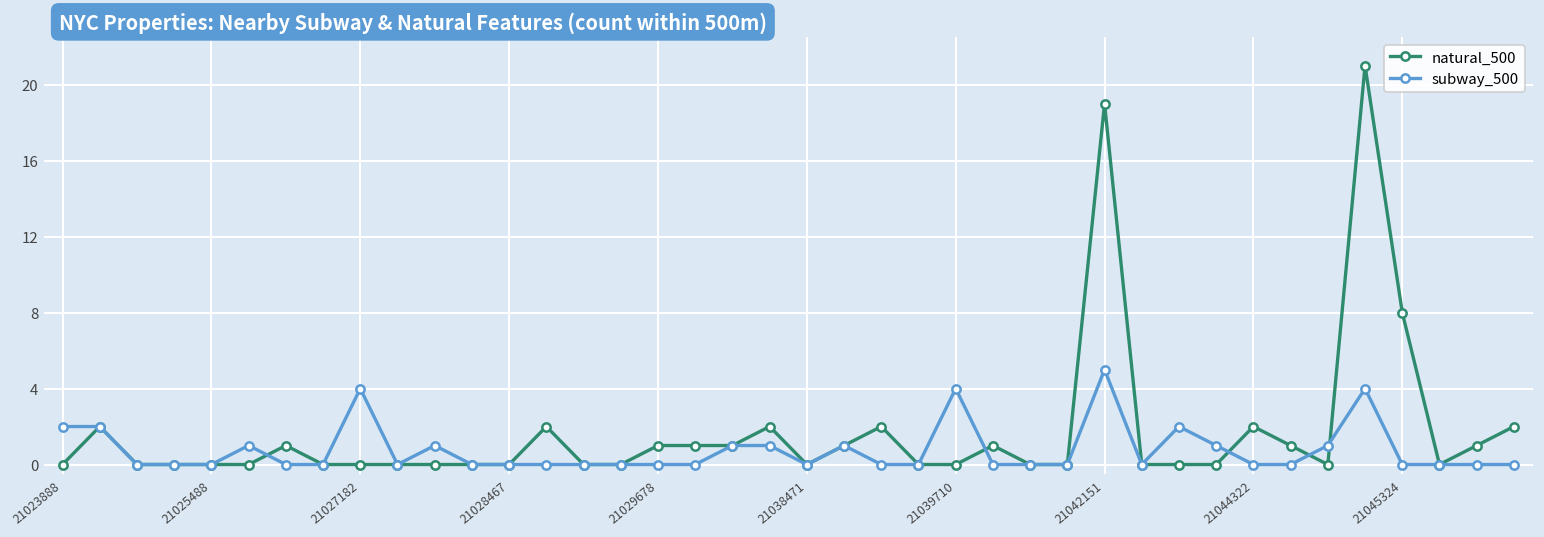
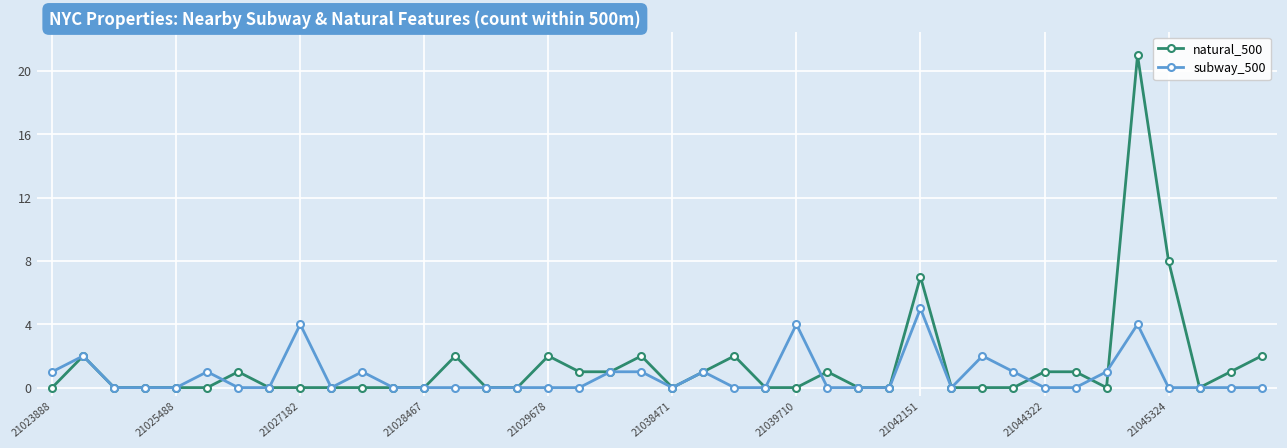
subway_500, 21023888: 2 -> 1
natural_500, 21029678: 1 -> 2
natural_500, 21042151: 19 -> 7
natural_500, 21044322: 2 -> 1
